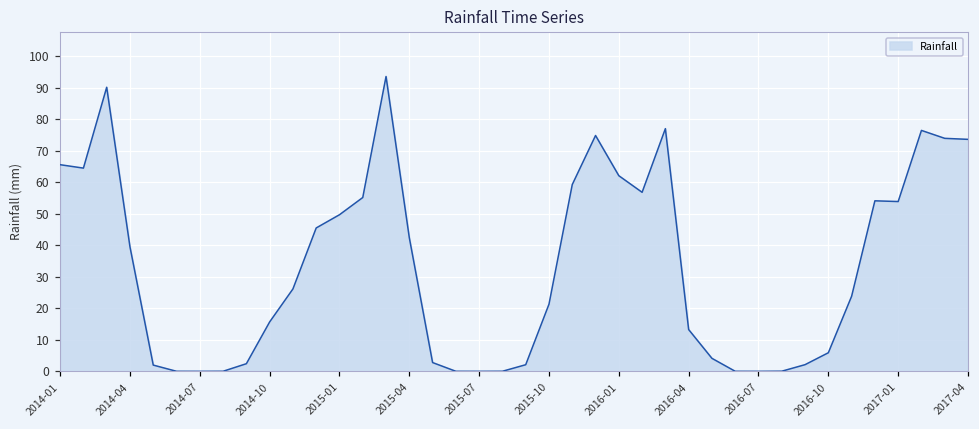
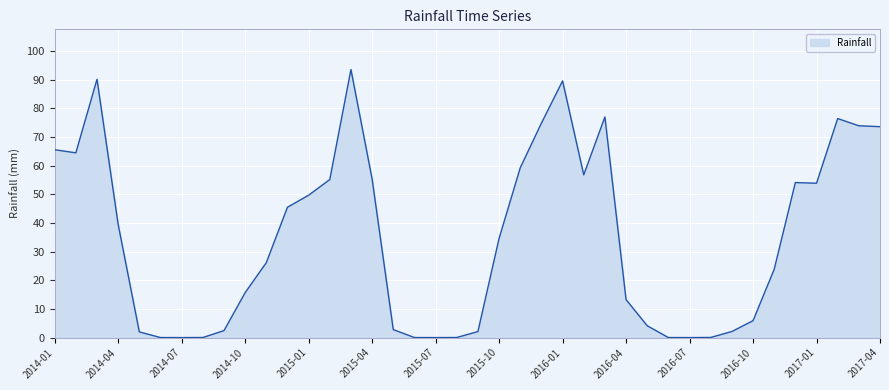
2015-04: 42 -> 55
2015-10: 21 -> 35
2016-01: 62 -> 90
